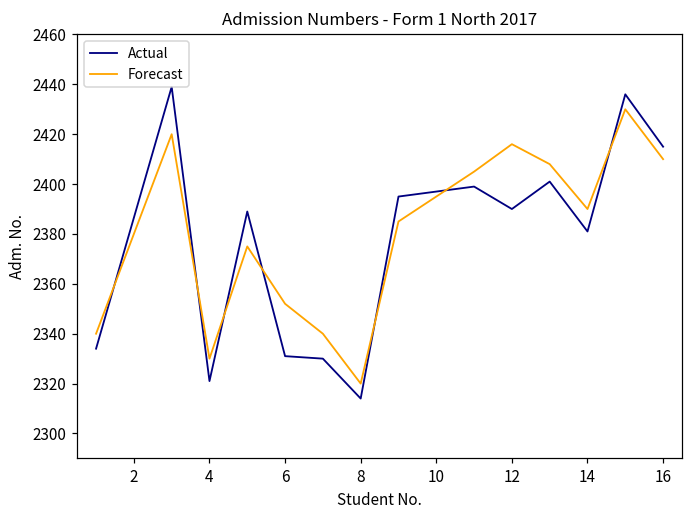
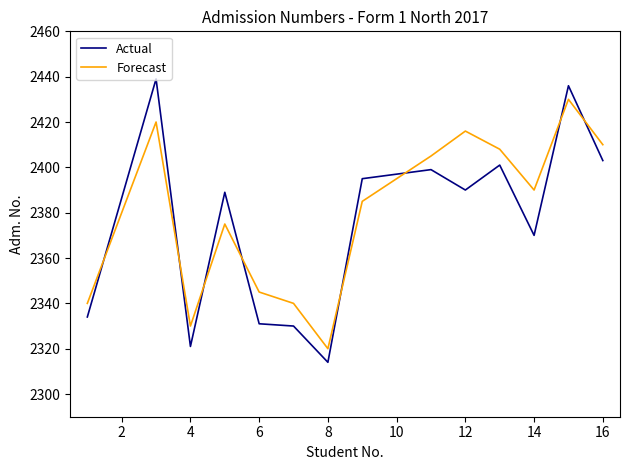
Forecast, 6: 2352 -> 2345
Actual, 14: 2381 -> 2370
Actual, 16: 2415 -> 2403
